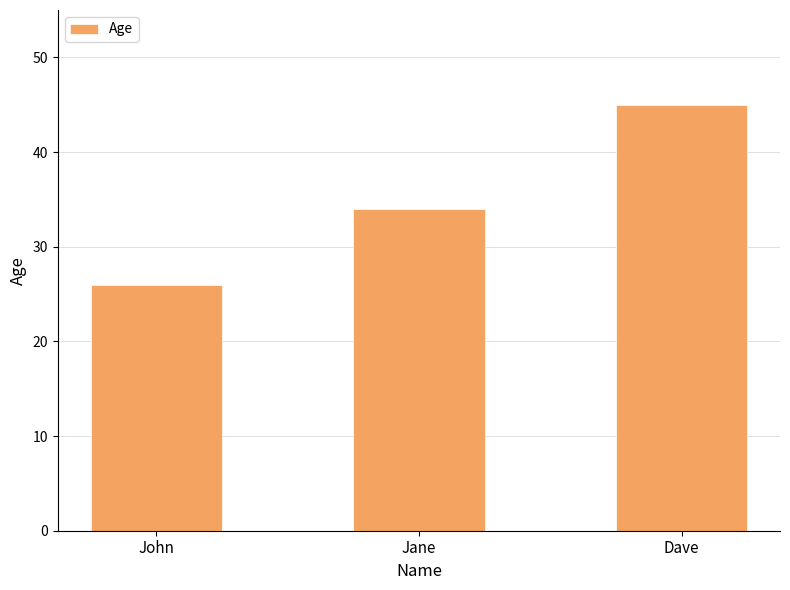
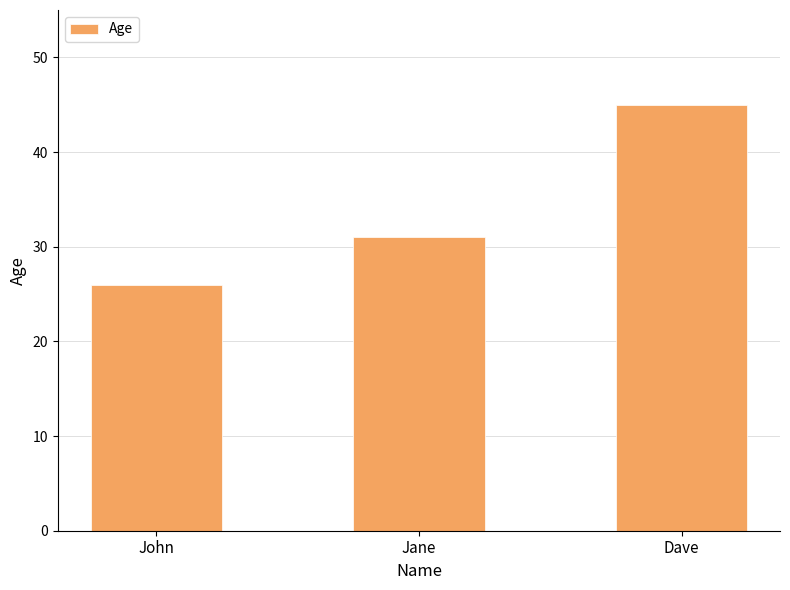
Jane: 34 -> 31
